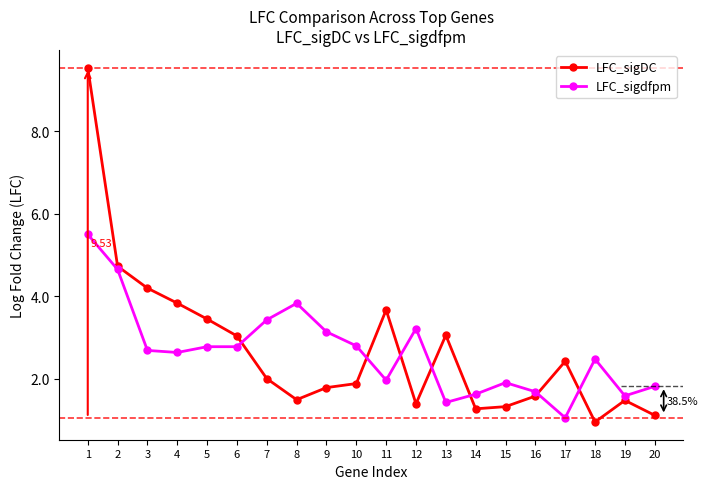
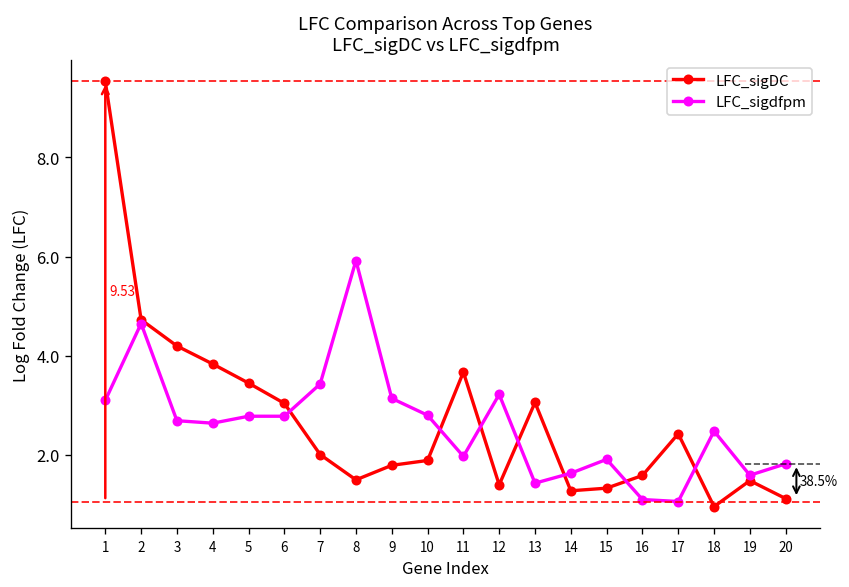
LFC_sigdfpm, 1: 5.5 -> 3.1
LFC_sigdfpm, 8: 3.8 -> 5.9
LFC_sigdfpm, 16: 1.7 -> 1.1
